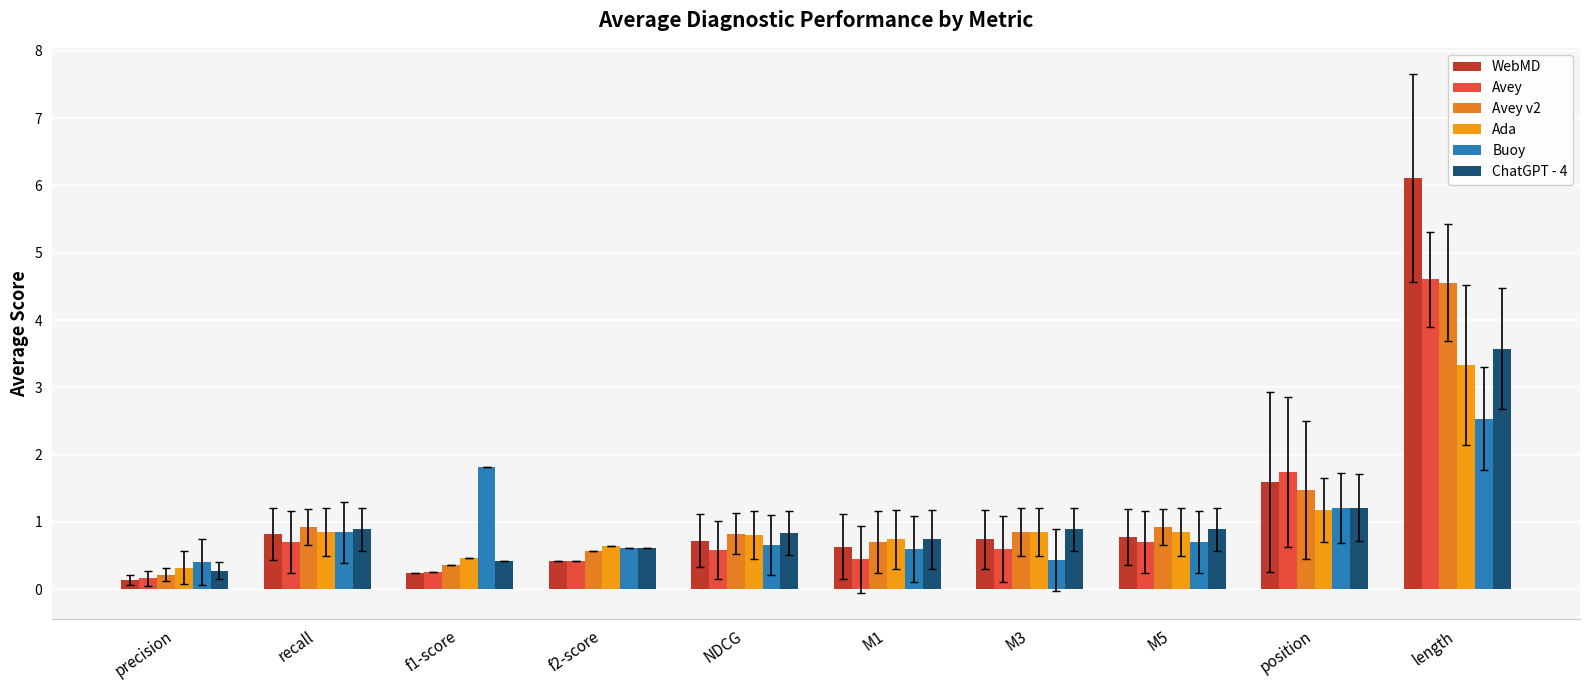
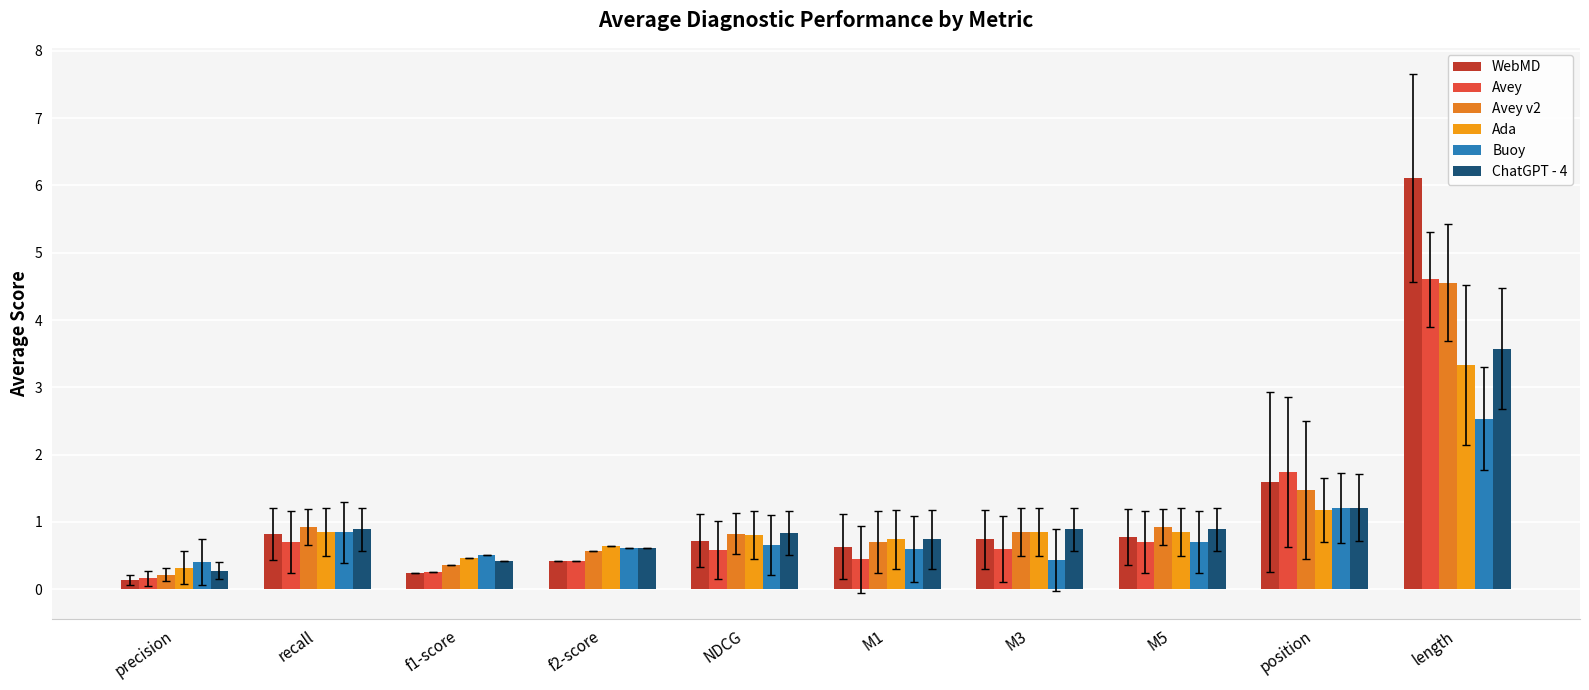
Buoy, f1-score: 1.8 -> 0.5
